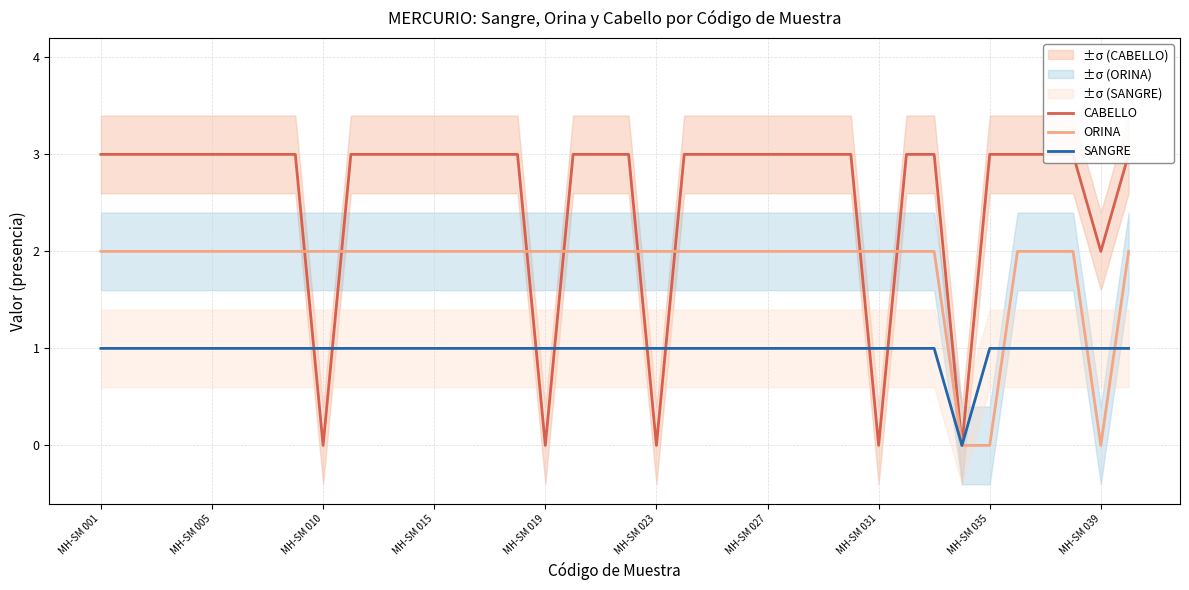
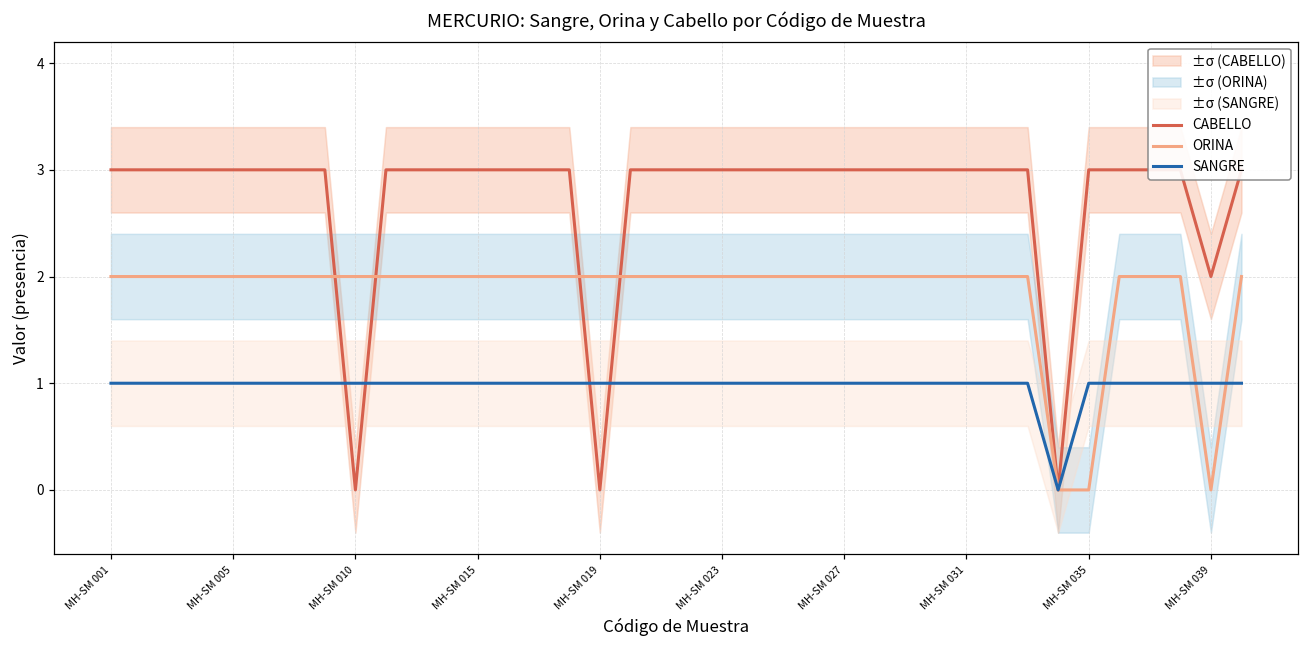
CABELLO, MH-SM 023: 0 -> 3
CABELLO, MH-SM 031: 0 -> 3
